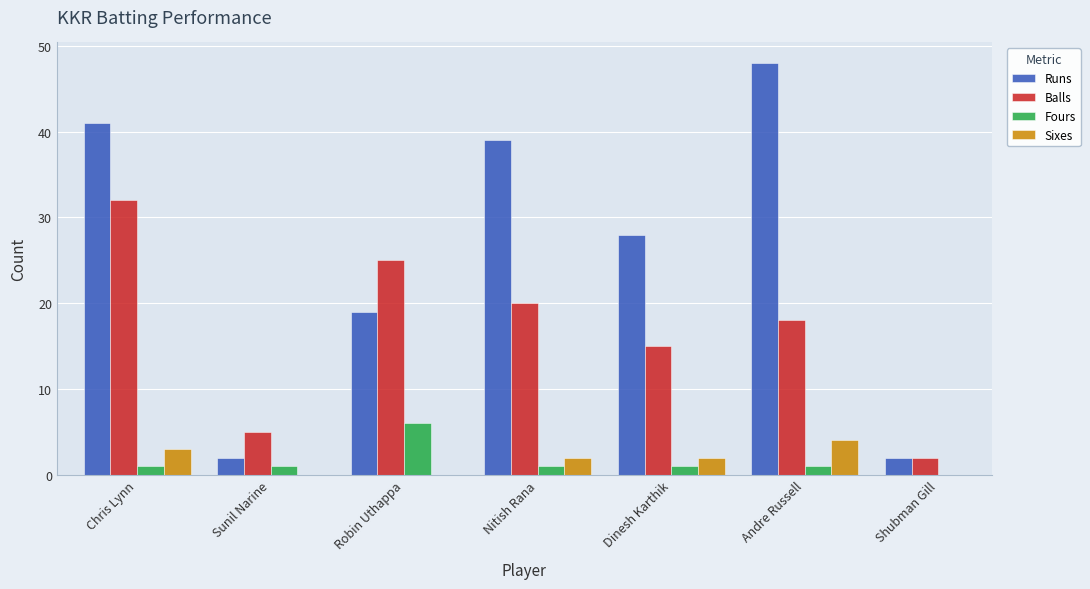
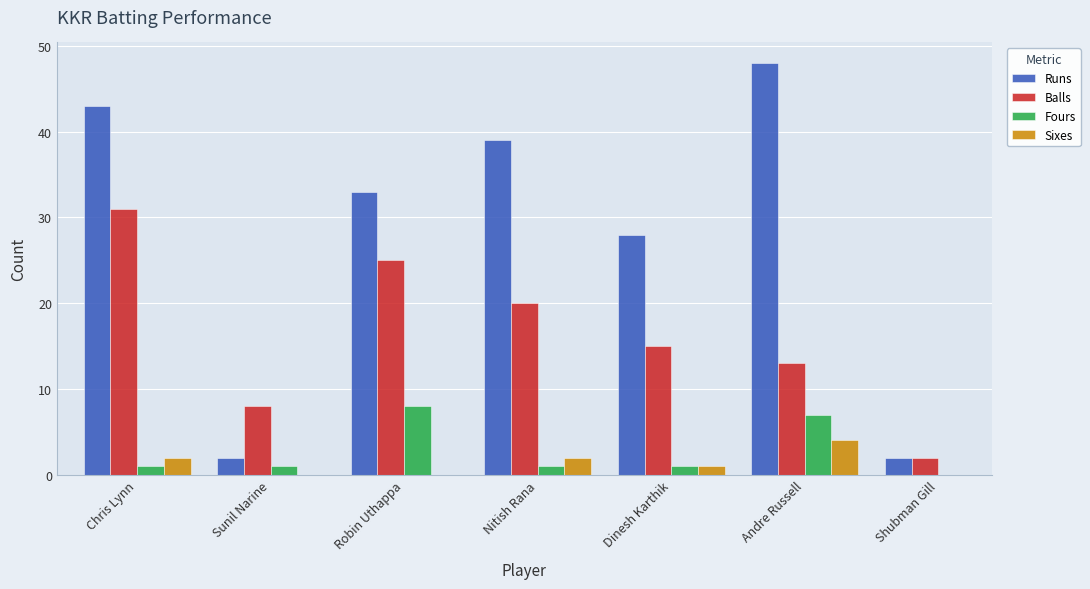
Runs, Chris Lynn: 41 -> 43
Balls, Chris Lynn: 32 -> 31
Sixes, Chris Lynn: 3 -> 2
Balls, Sunil Narine: 5 -> 8
Runs, Robin Uthappa: 19 -> 33
Fours, Robin Uthappa: 6 -> 8
Sixes, Dinesh Karthik: 2 -> 1
Balls, Andre Russell: 18 -> 13
Fours, Andre Russell: 1 -> 7
